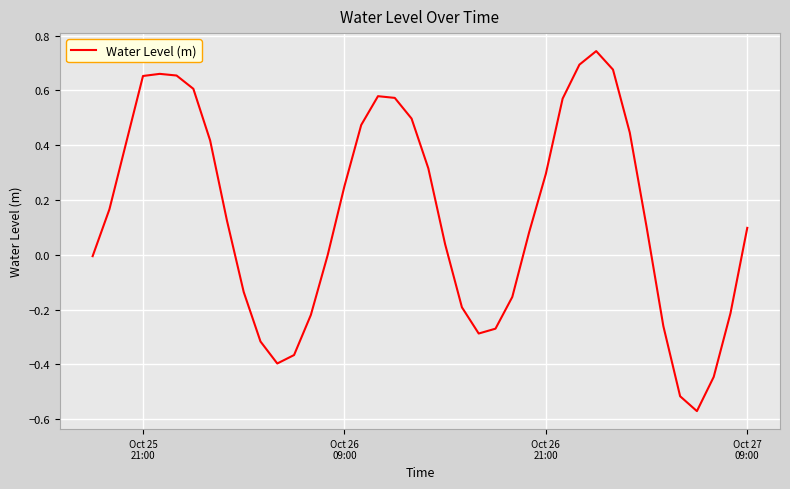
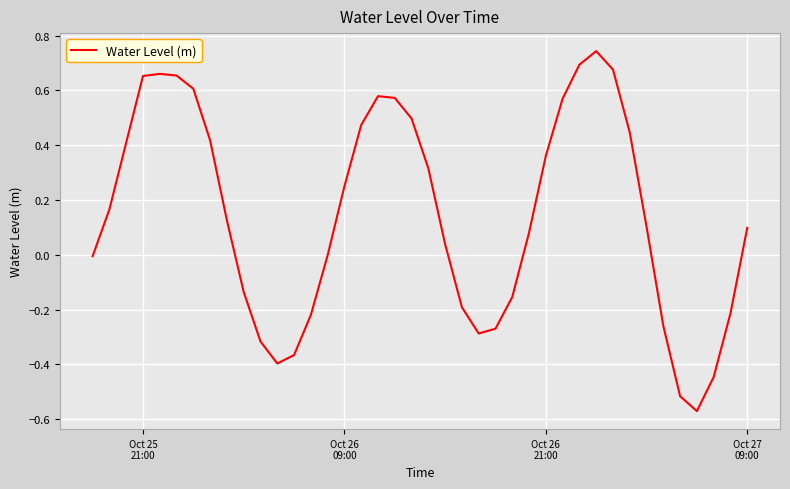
Oct 26 21:00: 0.30 -> 0.36
